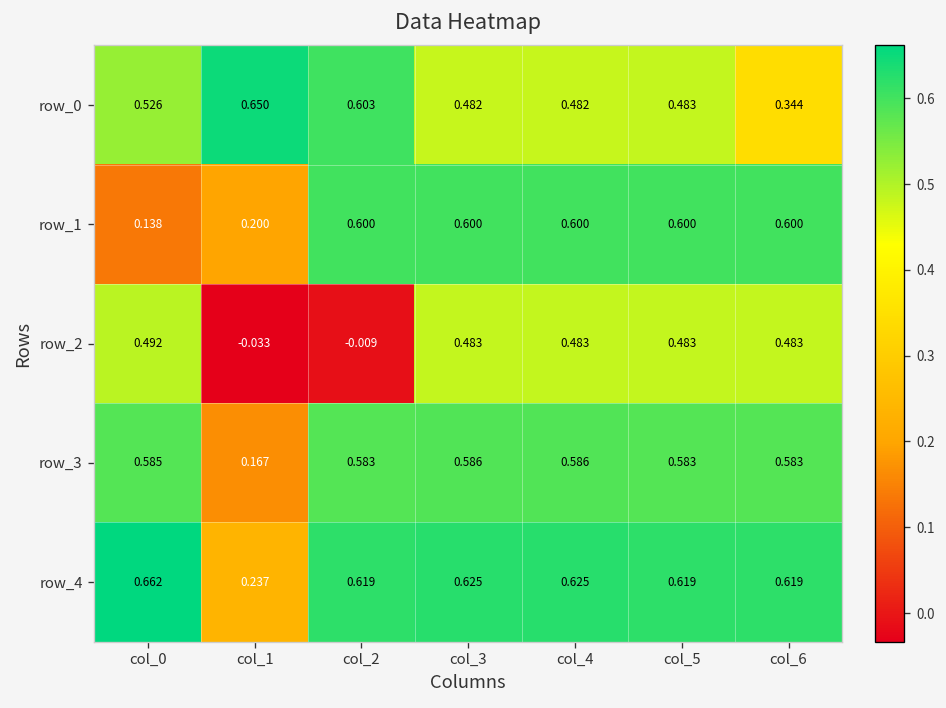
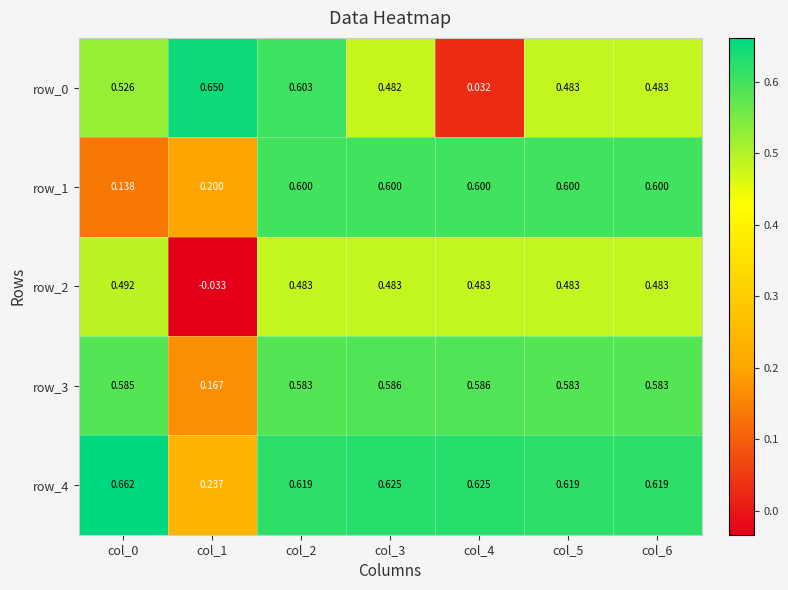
row_0, col_4: 0.482 -> 0.032
row_0, col_6: 0.344 -> 0.483
row_2, col_2: -0.009 -> 0.483
